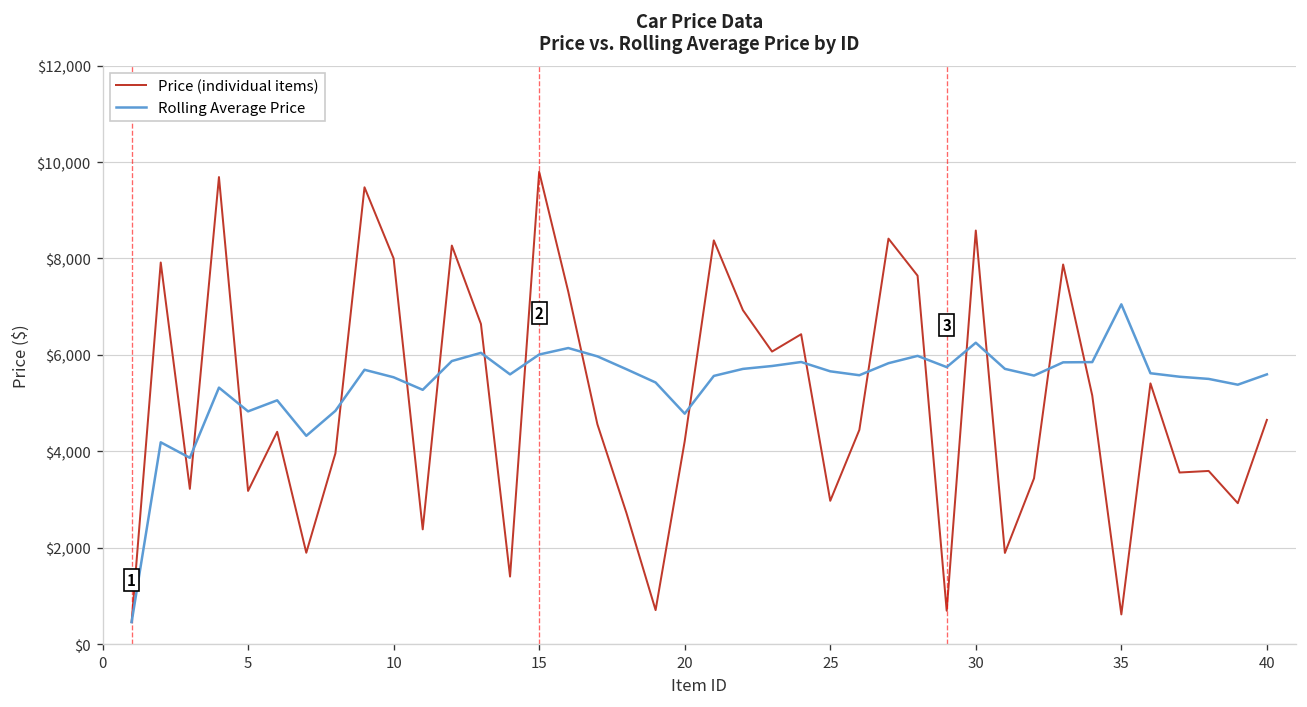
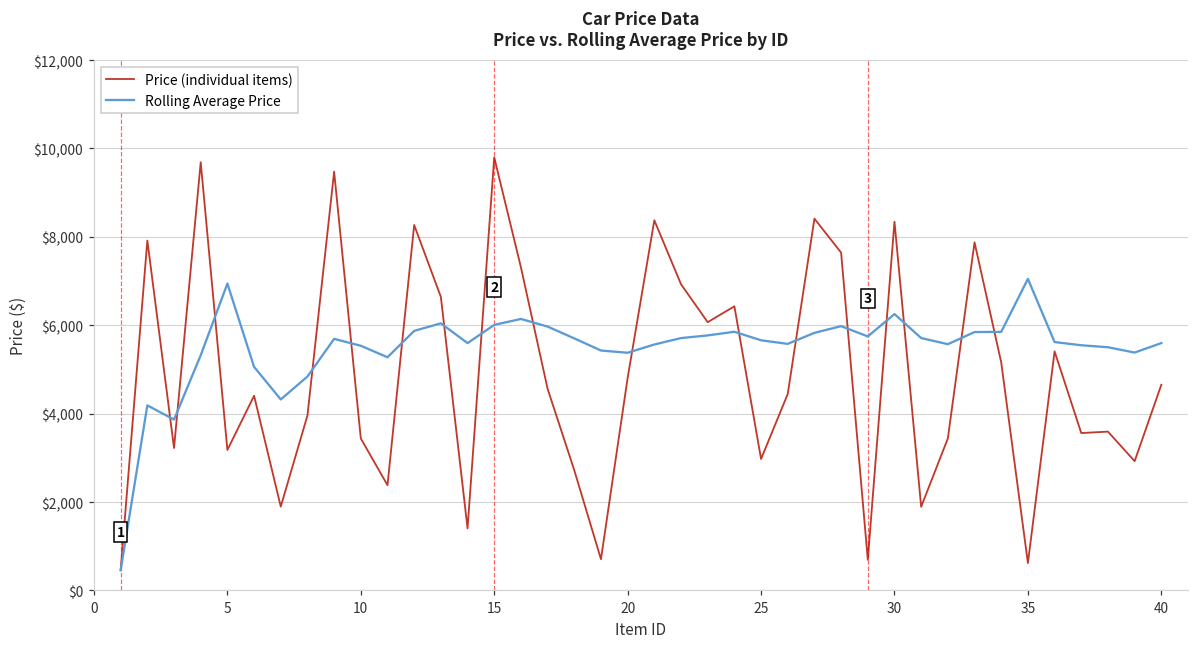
Rolling Average Price, 5: $4,800 -> $6,900
Price (individual items), 10: $8,000 -> $3,400
Price (individual items), 20: $4,200 -> $4,800
Rolling Average Price, 20: $4,800 -> $5,400
Price (individual items), 30: $8,600 -> $8,300
